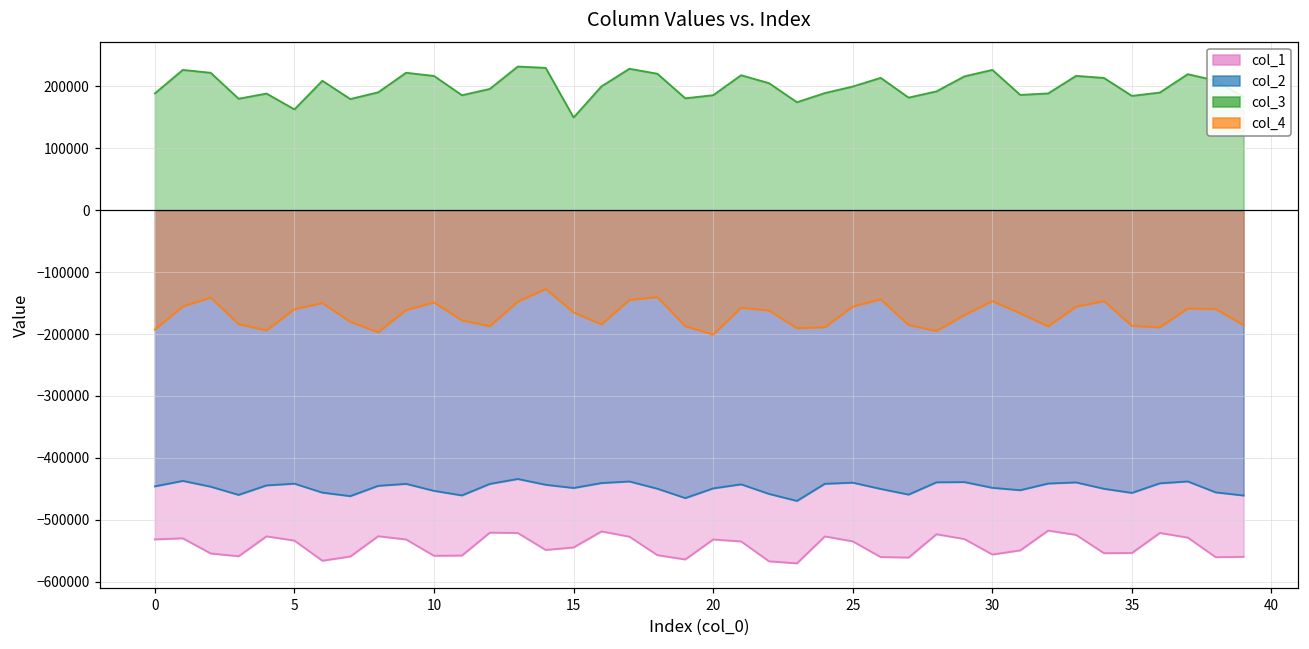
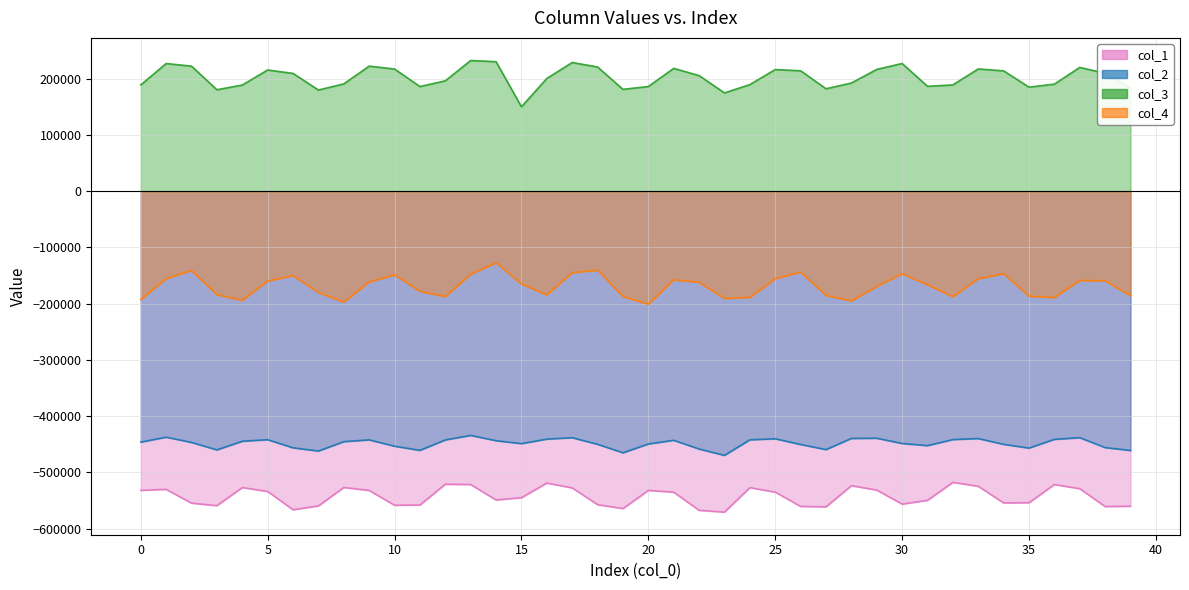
col_3, 5: 160000 -> 220000
col_3, 25: 200000 -> 220000
